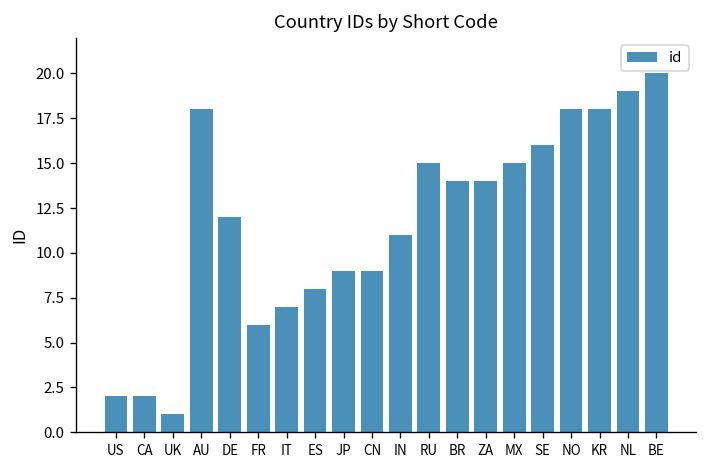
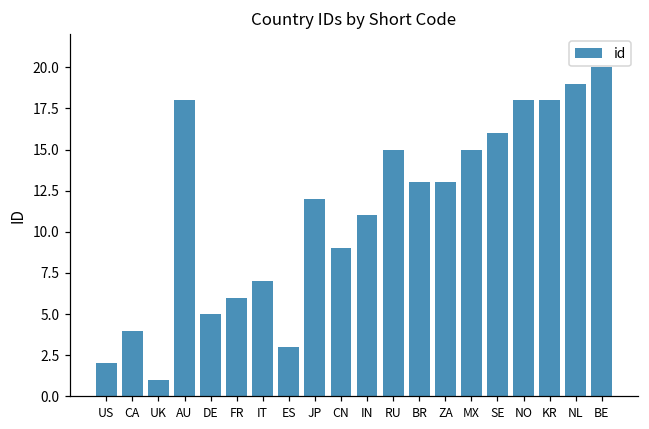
CA: 2 -> 4
DE: 12 -> 5
ES: 8 -> 3
JP: 9 -> 12
BR: 14 -> 13
ZA: 14 -> 13
